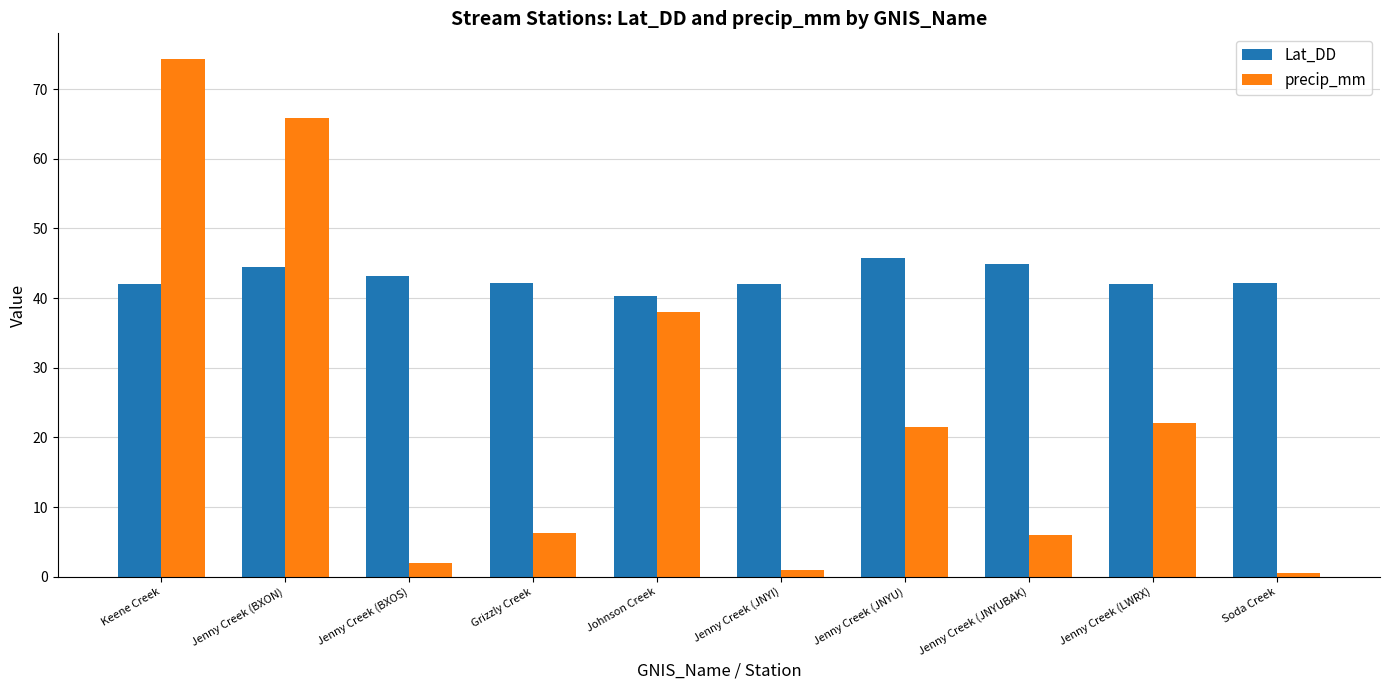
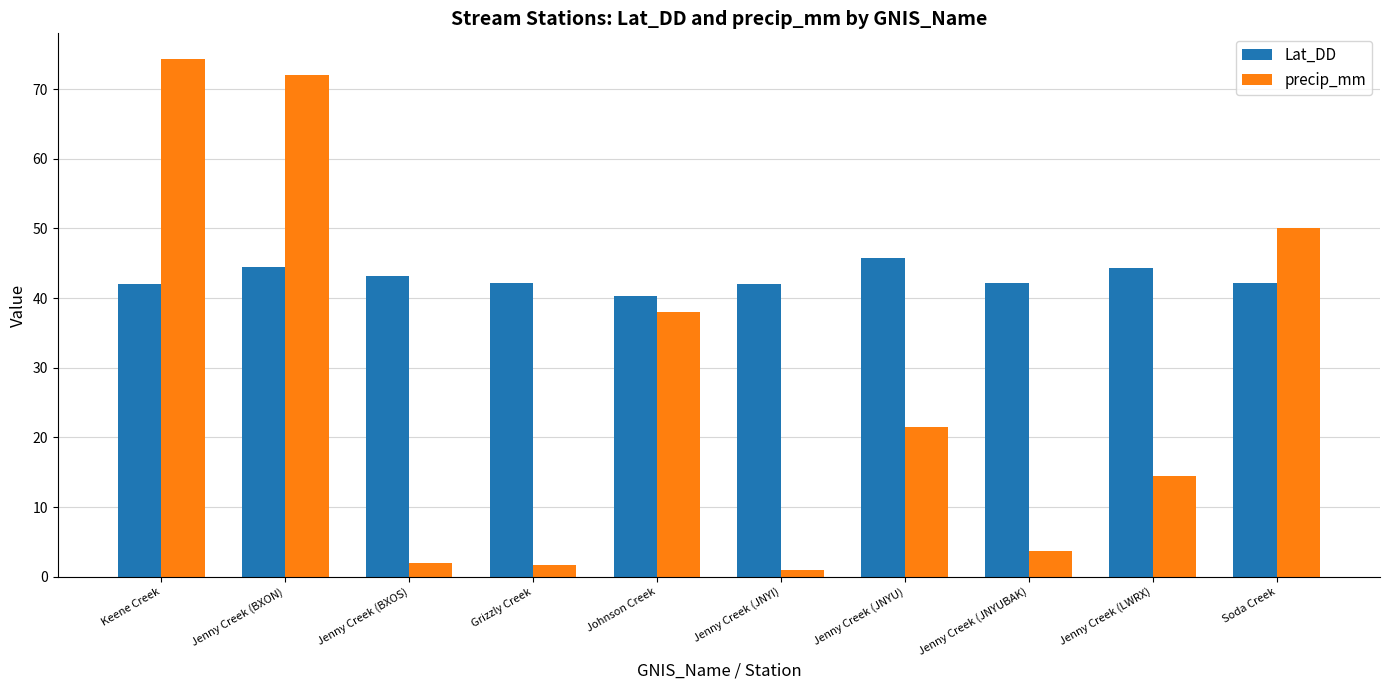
precip_mm, Jenny Creek (BXON): 66 -> 72
precip_mm, Grizzly Creek: 6 -> 2
Lat_DD, Jenny Creek (JNYUBAK): 45 -> 42
precip_mm, Jenny Creek (JNYUBAK): 6 -> 4
Lat_DD, Jenny Creek (LWRX): 42 -> 44
precip_mm, Jenny Creek (LWRX): 22 -> 14
precip_mm, Soda Creek: 1 -> 50
